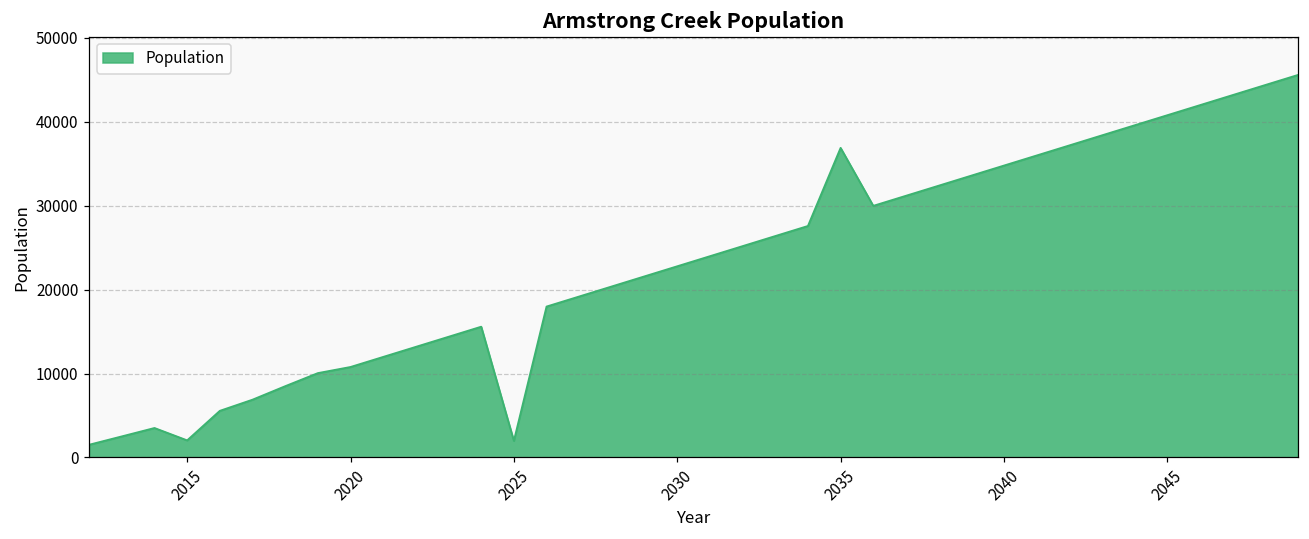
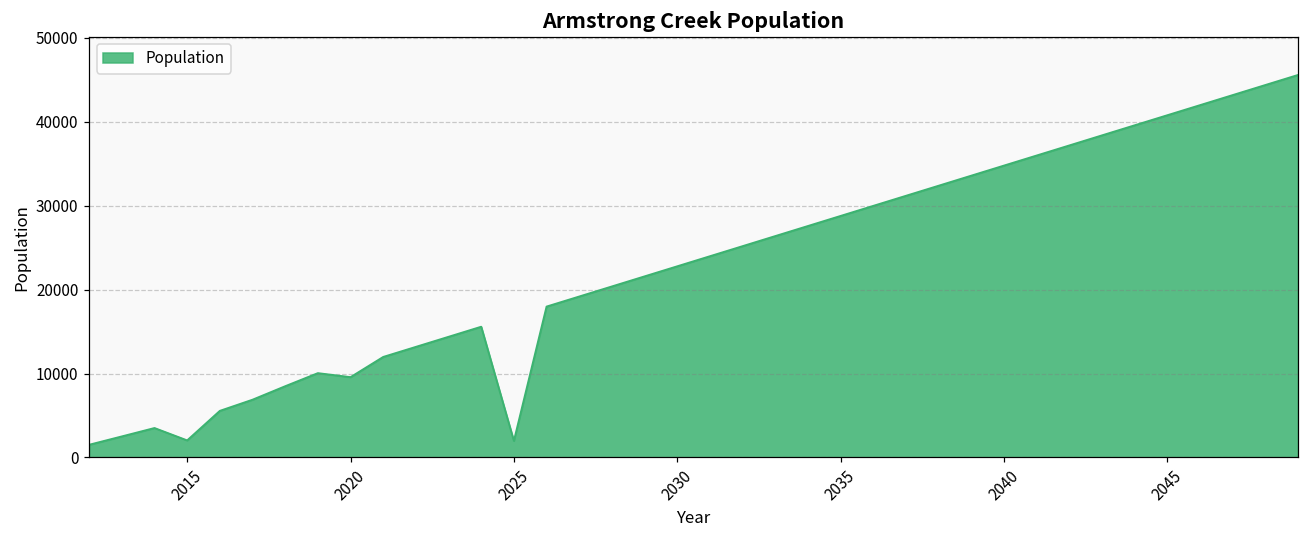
2020: 11000 -> 10000
2035: 37000 -> 29000
